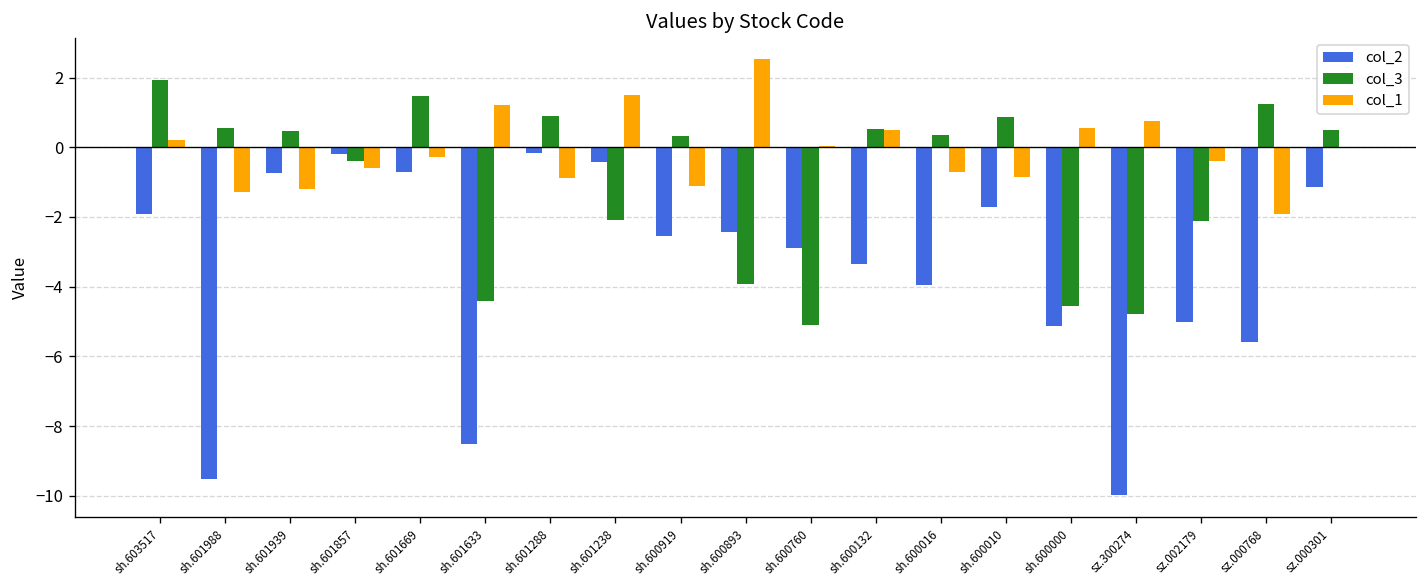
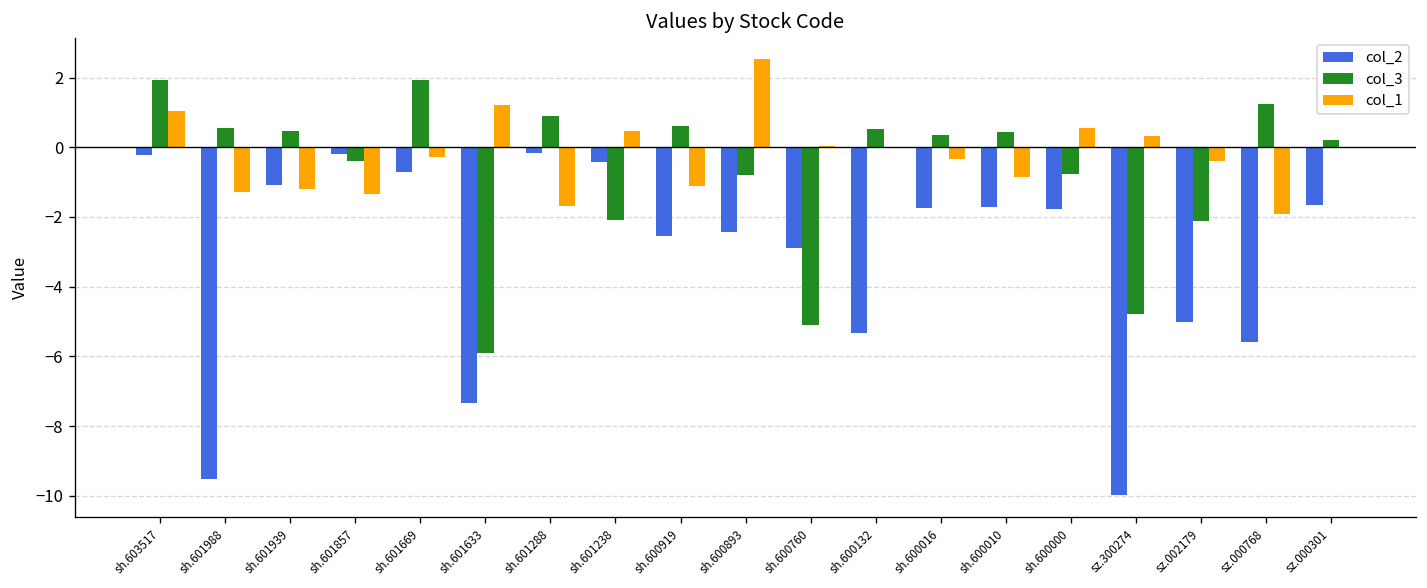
col_2, sh.603517: -1.9 -> -0.2
col_1, sh.603517: 0.2 -> 1.0
col_2, sh.601939: -0.7 -> -1.1
col_1, sh.601857: -0.6 -> -1.3
col_3, sh.601669: 1.5 -> 1.9
col_2, sh.601633: -8.5 -> -7.3
col_3, sh.601633: -4.4 -> -5.9
col_1, sh.601288: -0.9 -> -1.7
col_1, sh.601238: 1.5 -> 0.5
col_3, sh.600919: 0.3 -> 0.6
col_3, sh.600893: -3.9 -> -0.8
col_2, sh.600132: -3.3 -> -5.3
col_1, sh.600132: 0.5 -> 0.0
col_2, sh.600016: -3.9 -> -1.7
col_1, sh.600016: -0.7 -> -0.3
col_3, sh.600010: 0.9 -> 0.4
col_2, sh.600000: -5.1 -> -1.8
col_3, sh.600000: -4.5 -> -0.8
col_1, sz.300274: 0.8 -> 0.3
col_2, sz.000301: -1.1 -> -1.6
col_3, sz.000301: 0.5 -> 0.2
